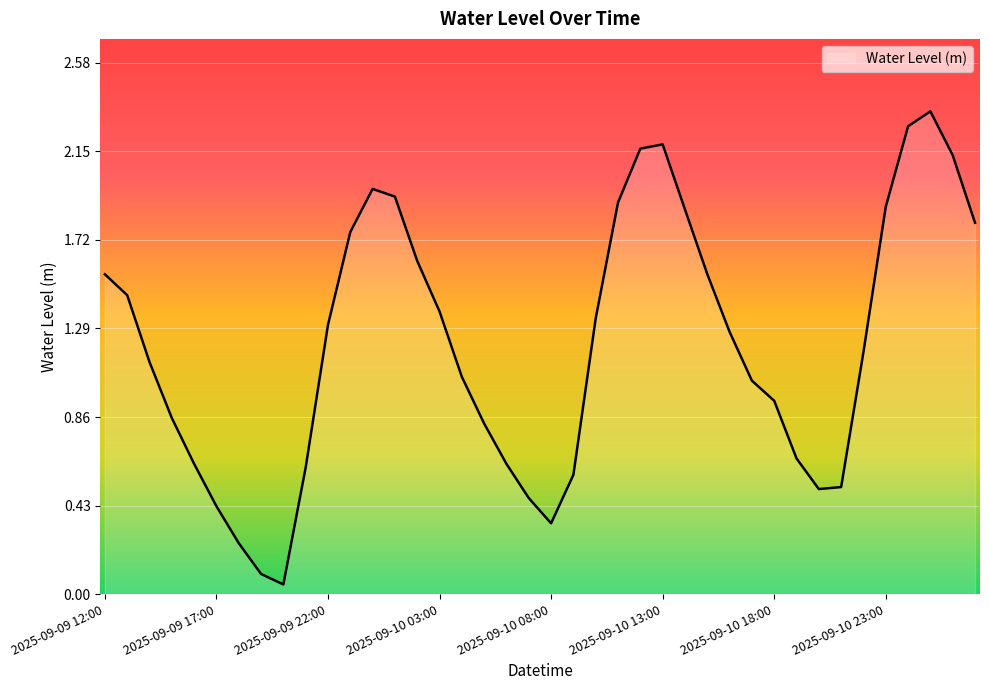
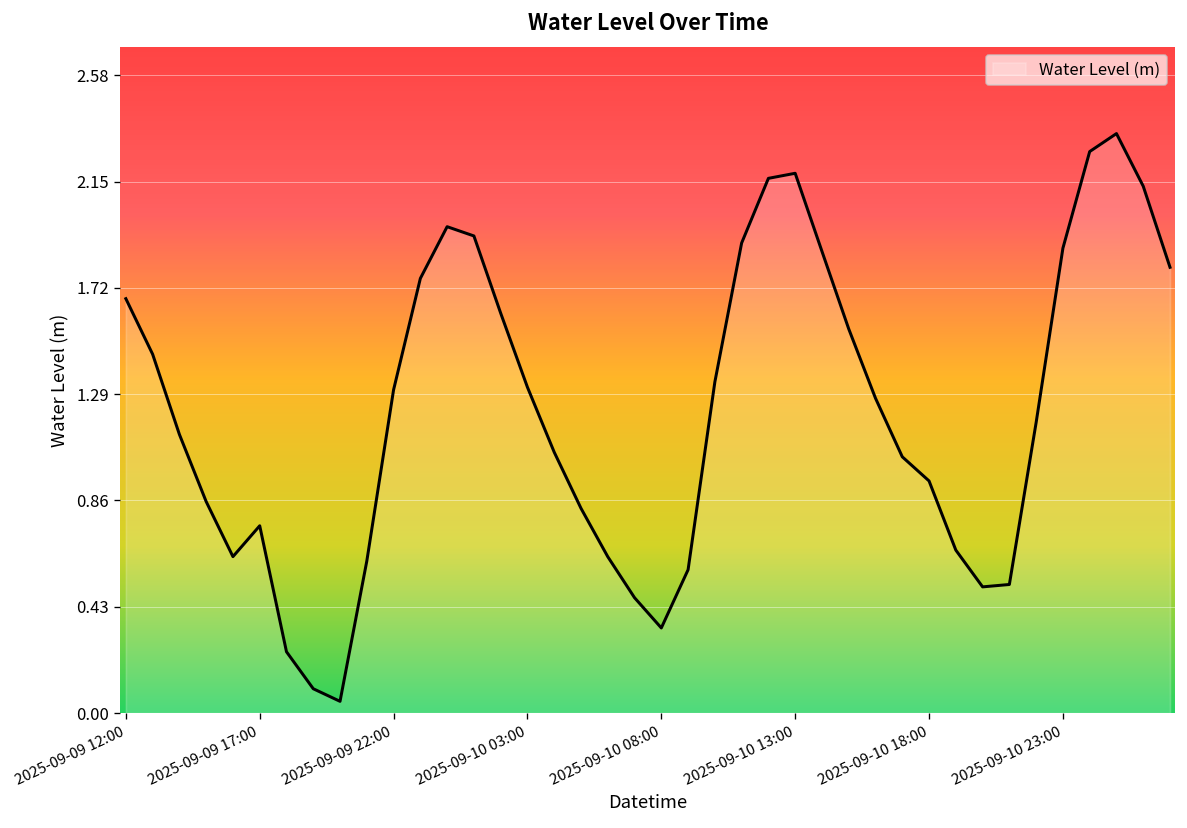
2025-09-09 12:00: 1.55 -> 1.68
2025-09-09 17:00: 0.43 -> 0.76
2025-09-10 03:00: 1.37 -> 1.32
